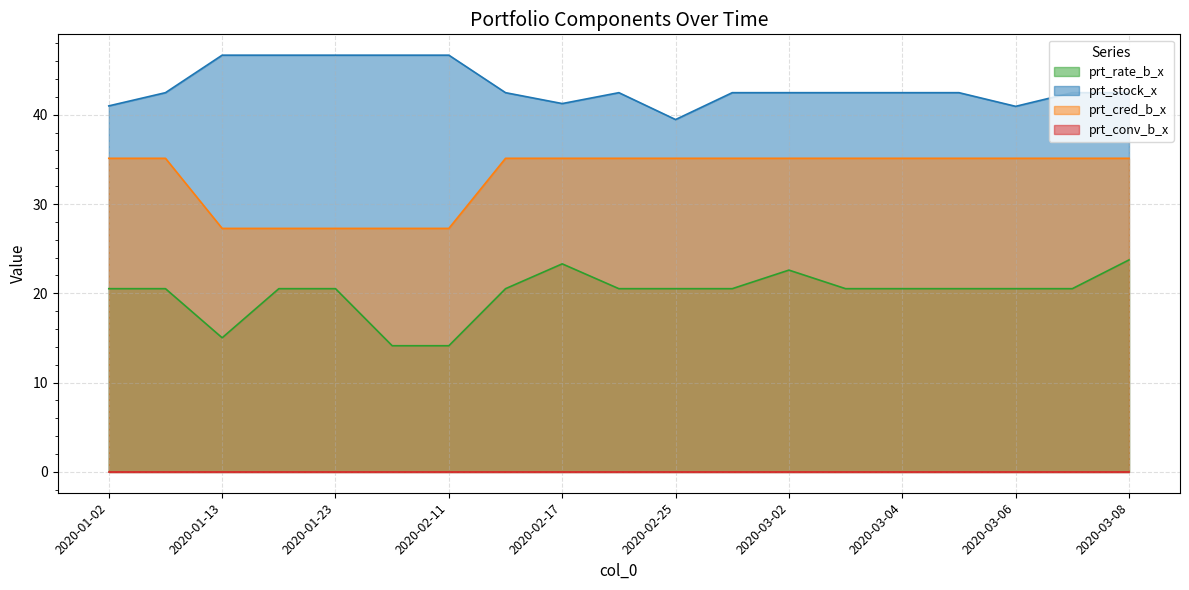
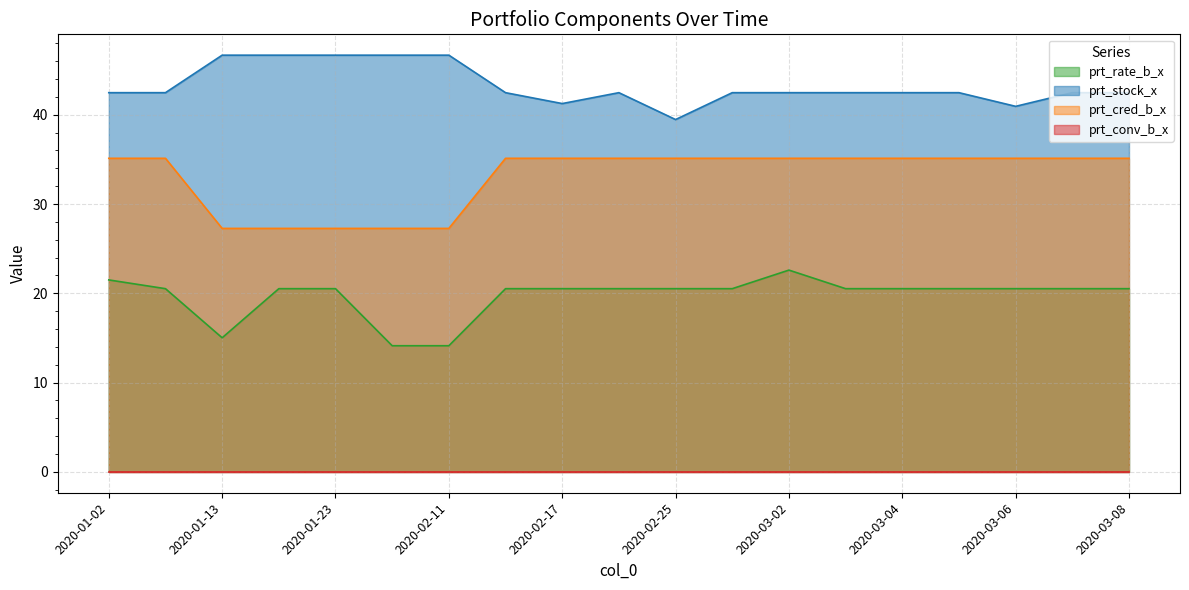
prt_rate_b_x, 2020-01-02: 21 -> 22
prt_stock_x, 2020-01-02: 41 -> 42
prt_rate_b_x, 2020-02-17: 23 -> 21
prt_rate_b_x, 2020-03-08: 24 -> 21
